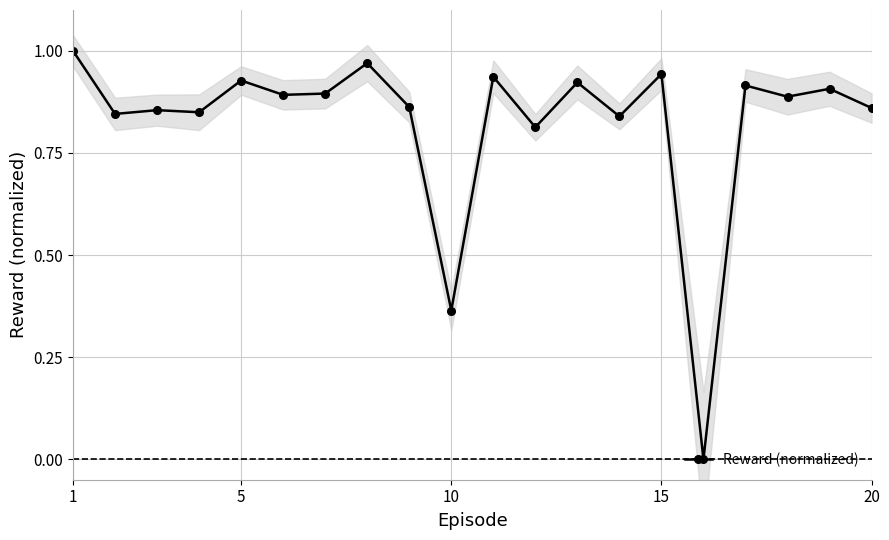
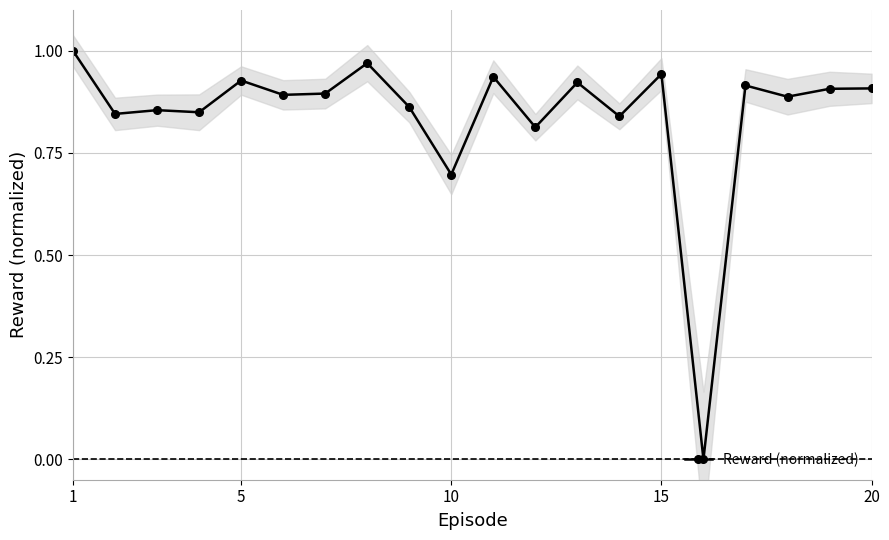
Reward (normalized), 10: 0.36 -> 0.70
Reward (normalized), 20: 0.86 -> 0.91
